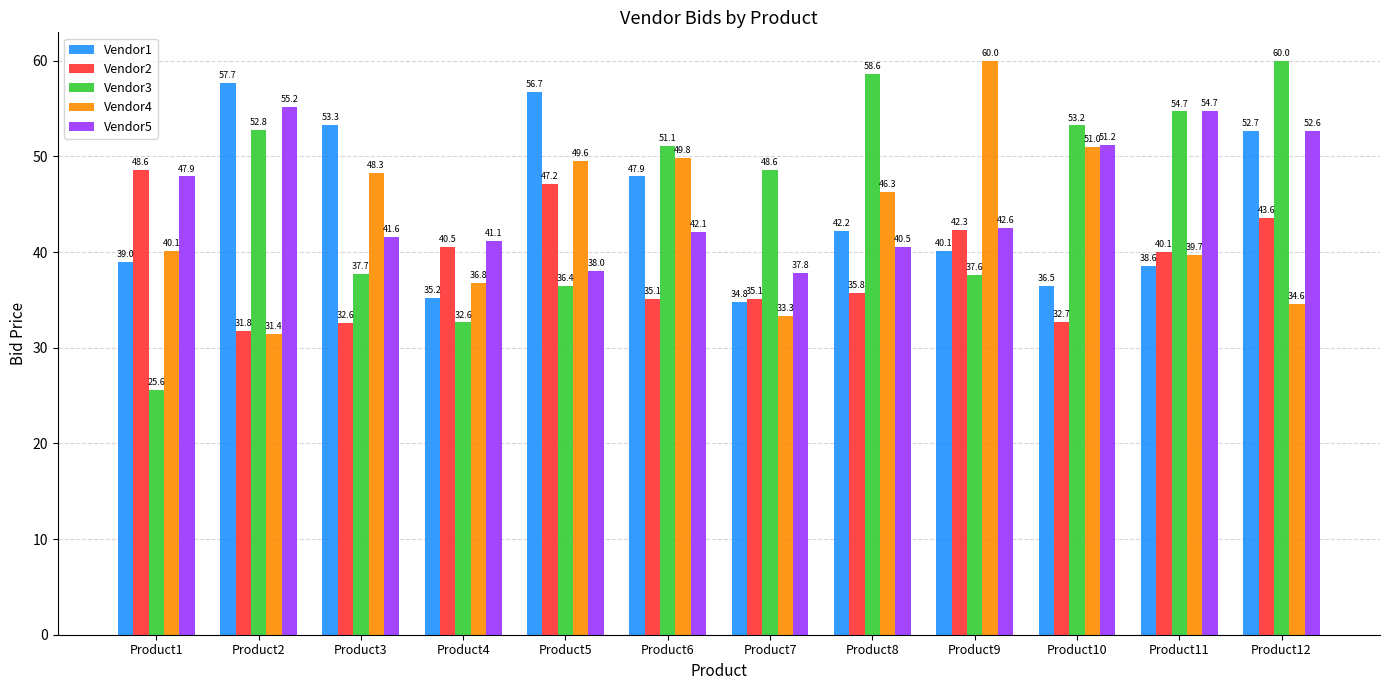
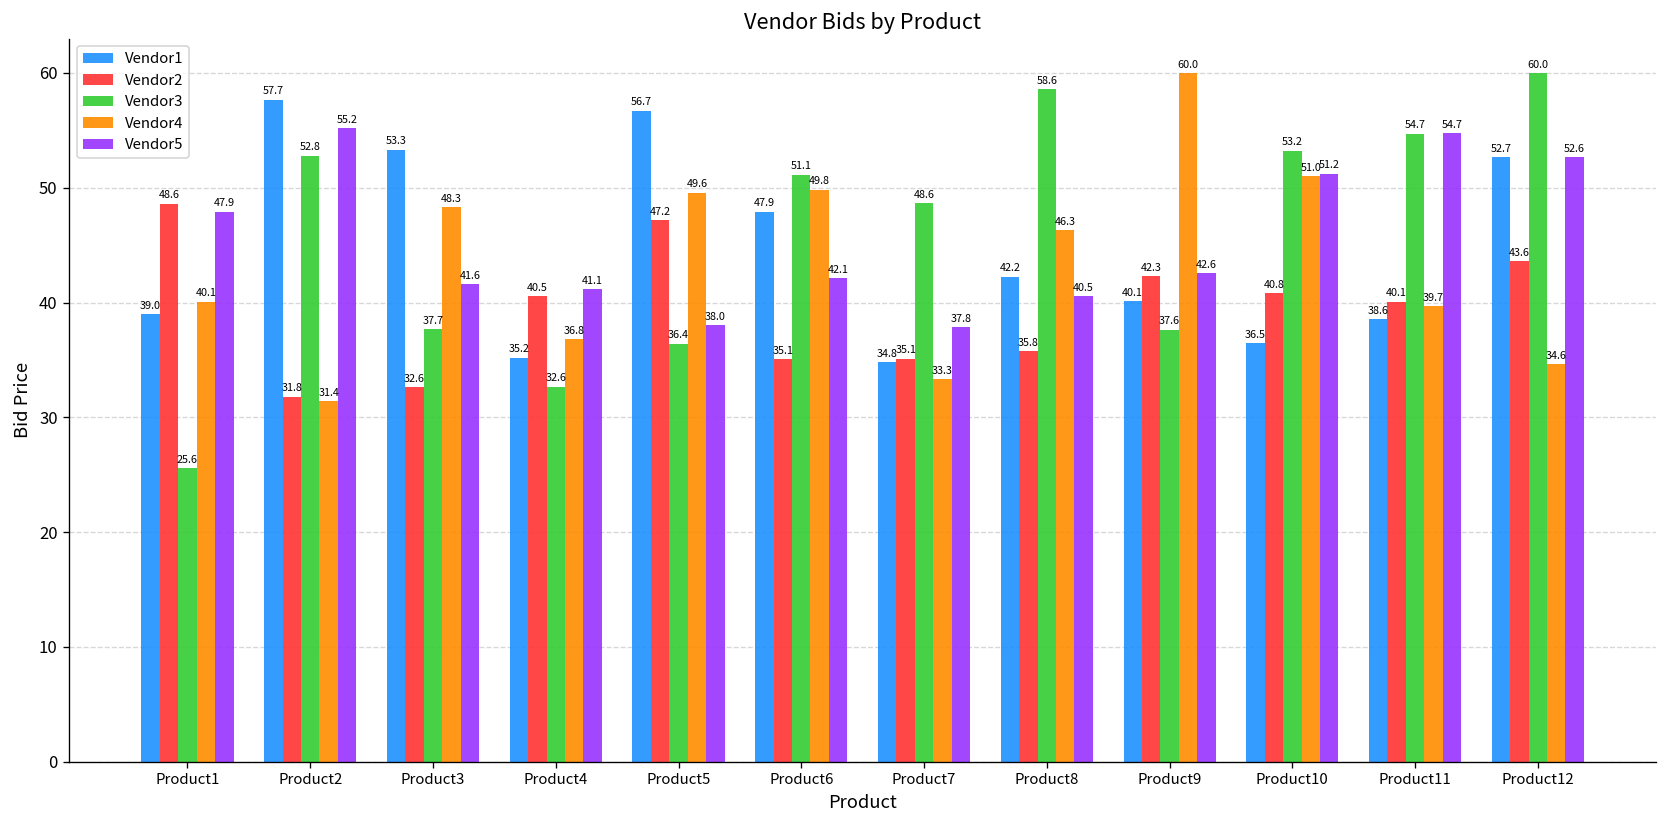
Vendor2, Product10: 32.7 -> 40.8
